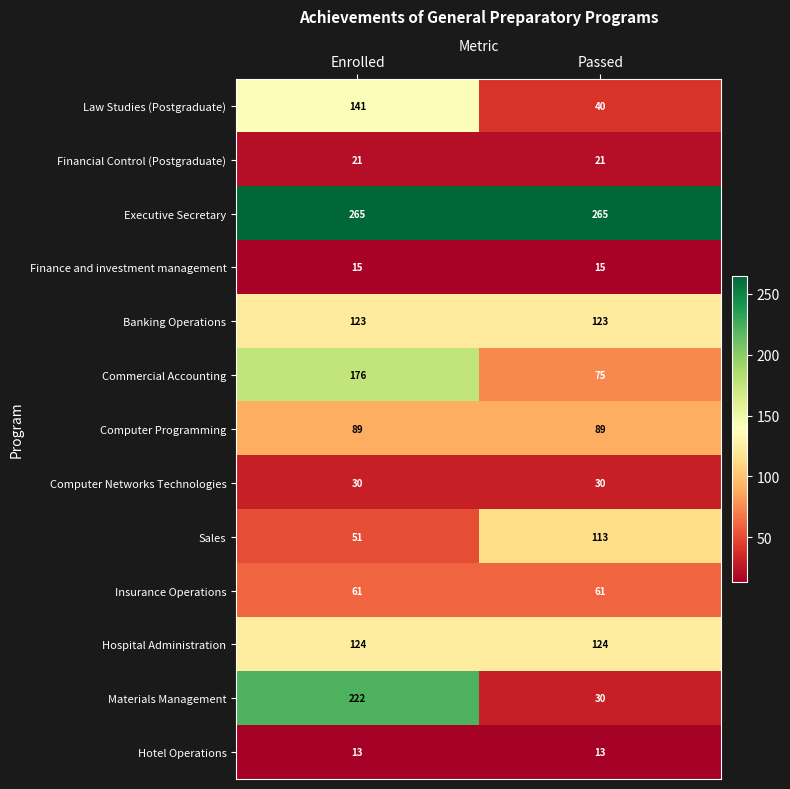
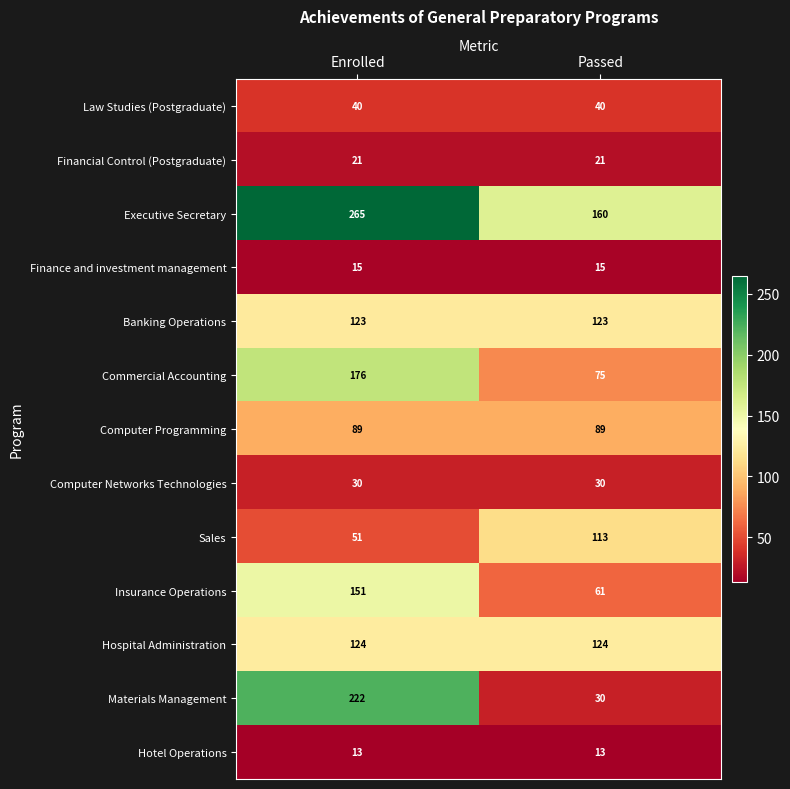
Law Studies (Postgraduate), Enrolled: 141 -> 40
Executive Secretary, Passed: 265 -> 160
Insurance Operations, Enrolled: 61 -> 151
